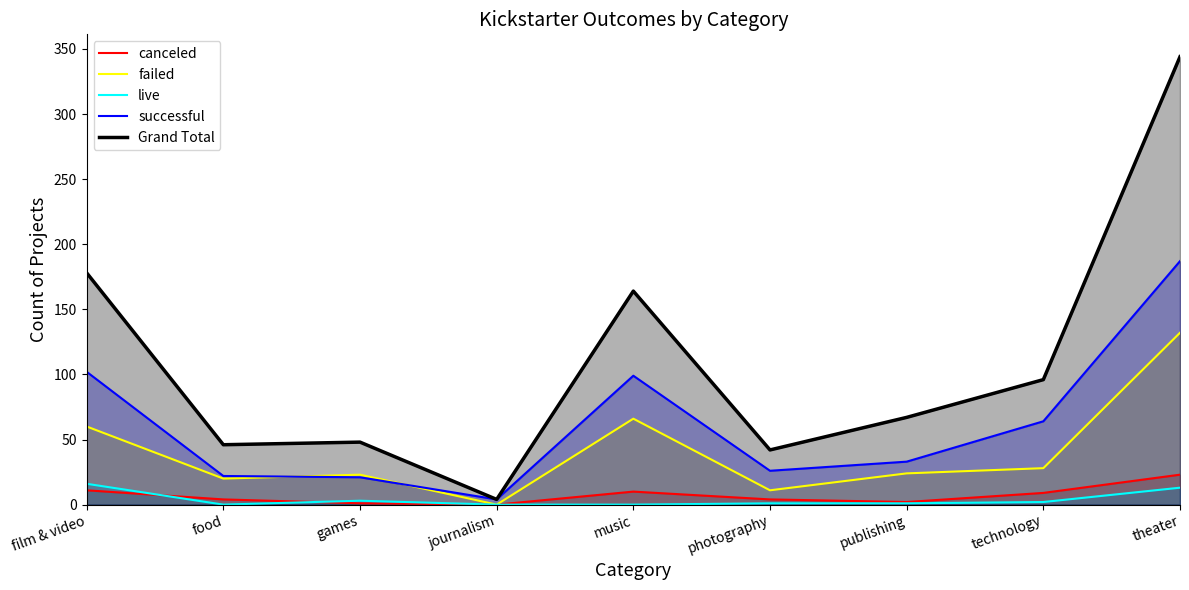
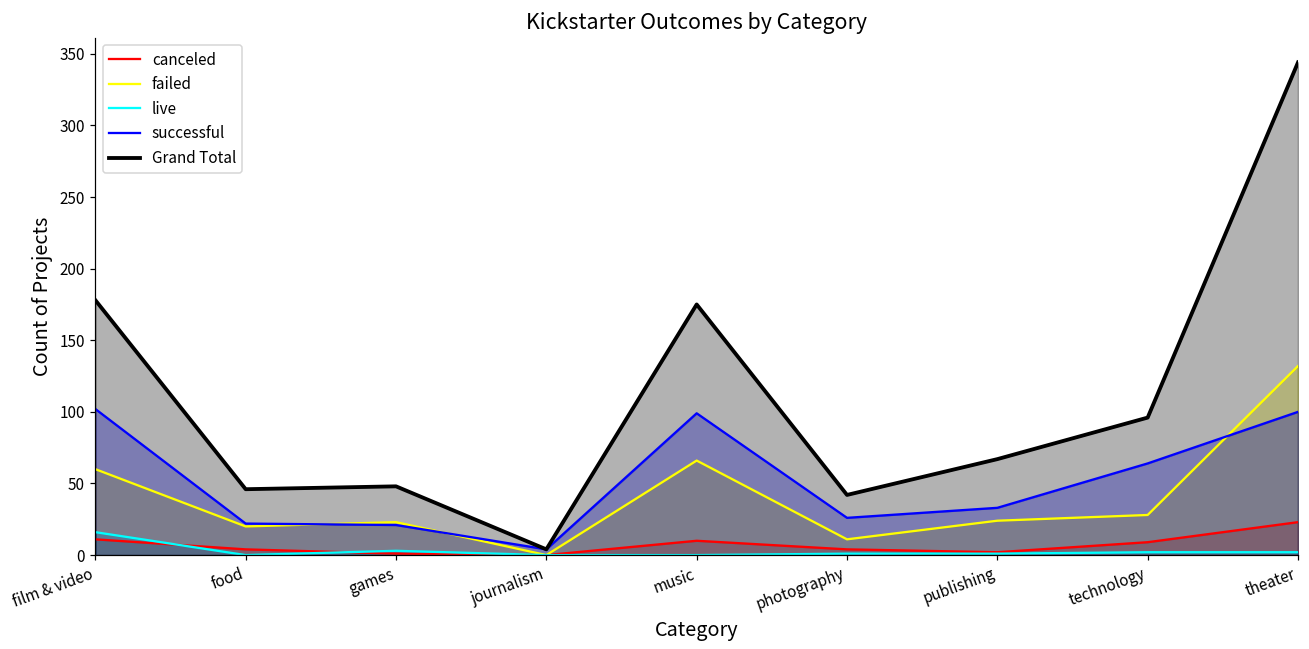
Grand Total, music: 164 -> 175
live, theater: 13 -> 2
successful, theater: 187 -> 100
